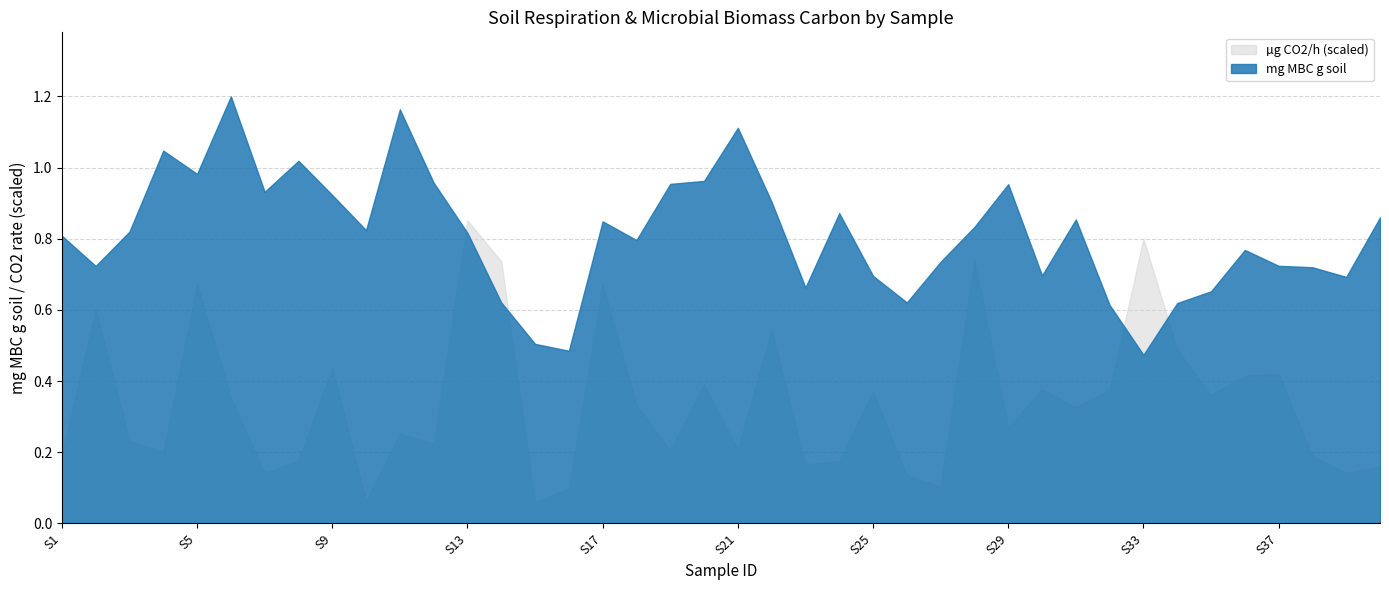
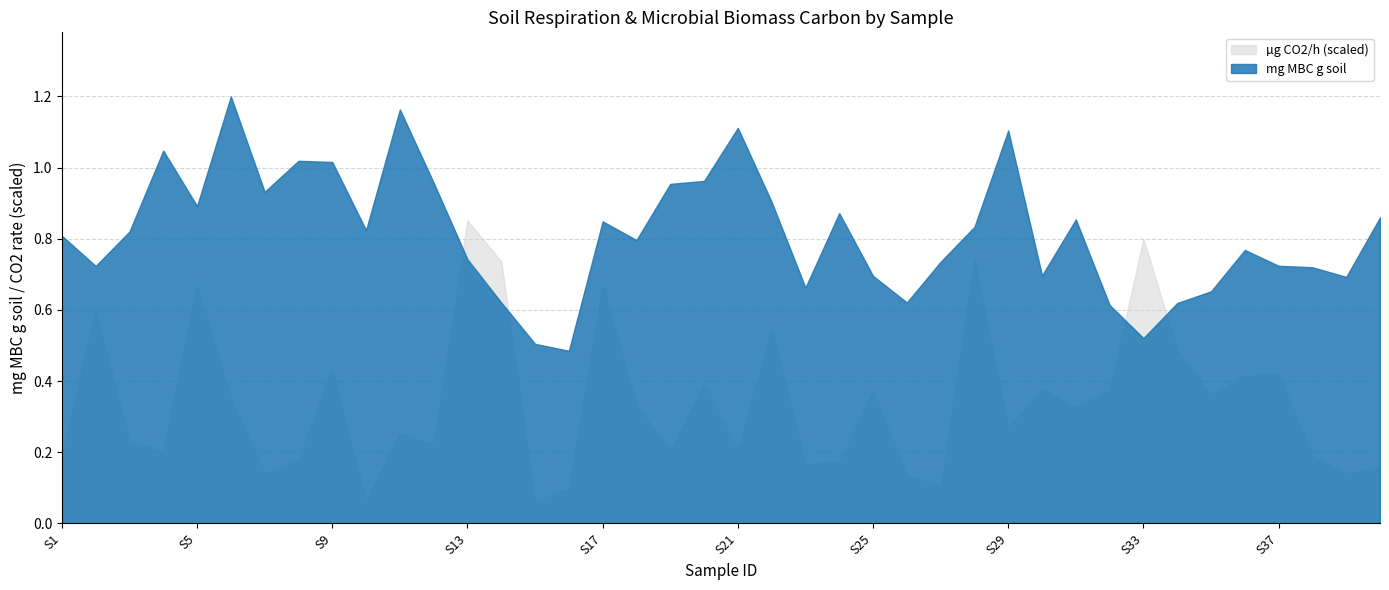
mg MBC g soil, S5: 0.98 -> 0.89
mg MBC g soil, S9: 0.92 -> 1.02
mg MBC g soil, S13: 0.82 -> 0.74
mg MBC g soil, S29: 0.95 -> 1.10
mg MBC g soil, S33: 0.47 -> 0.52
